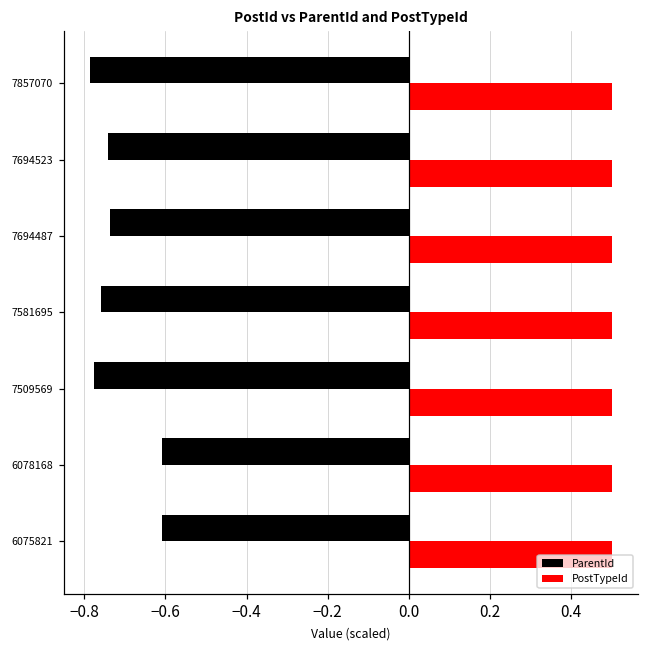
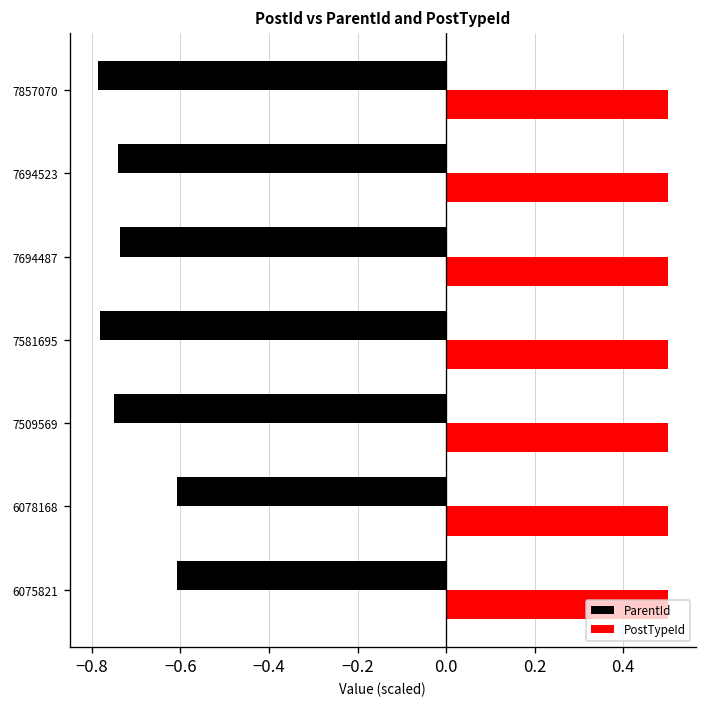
ParentId, 7581695: -0.76 -> -0.78
ParentId, 7509569: -0.78 -> -0.75
